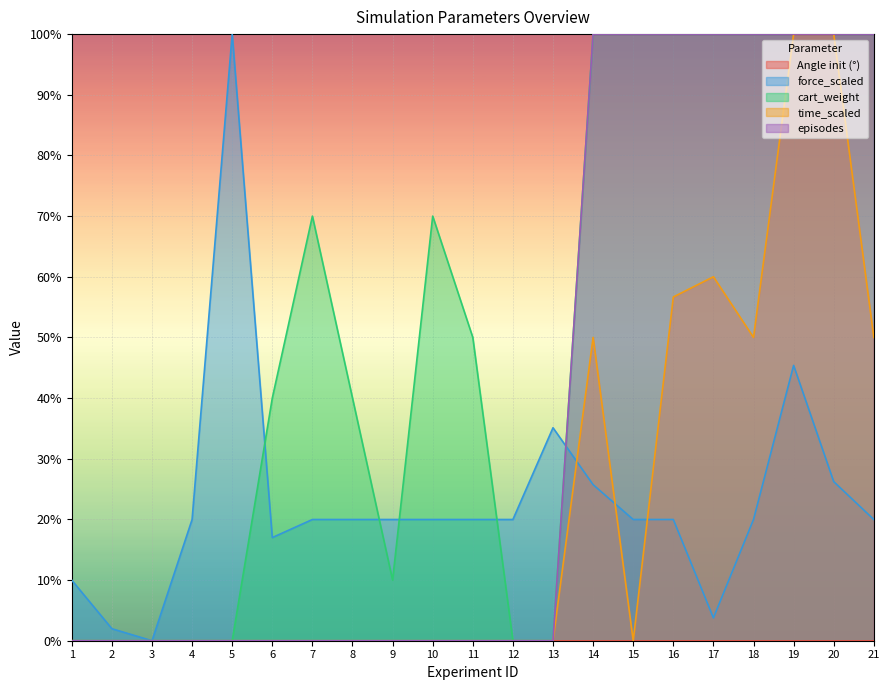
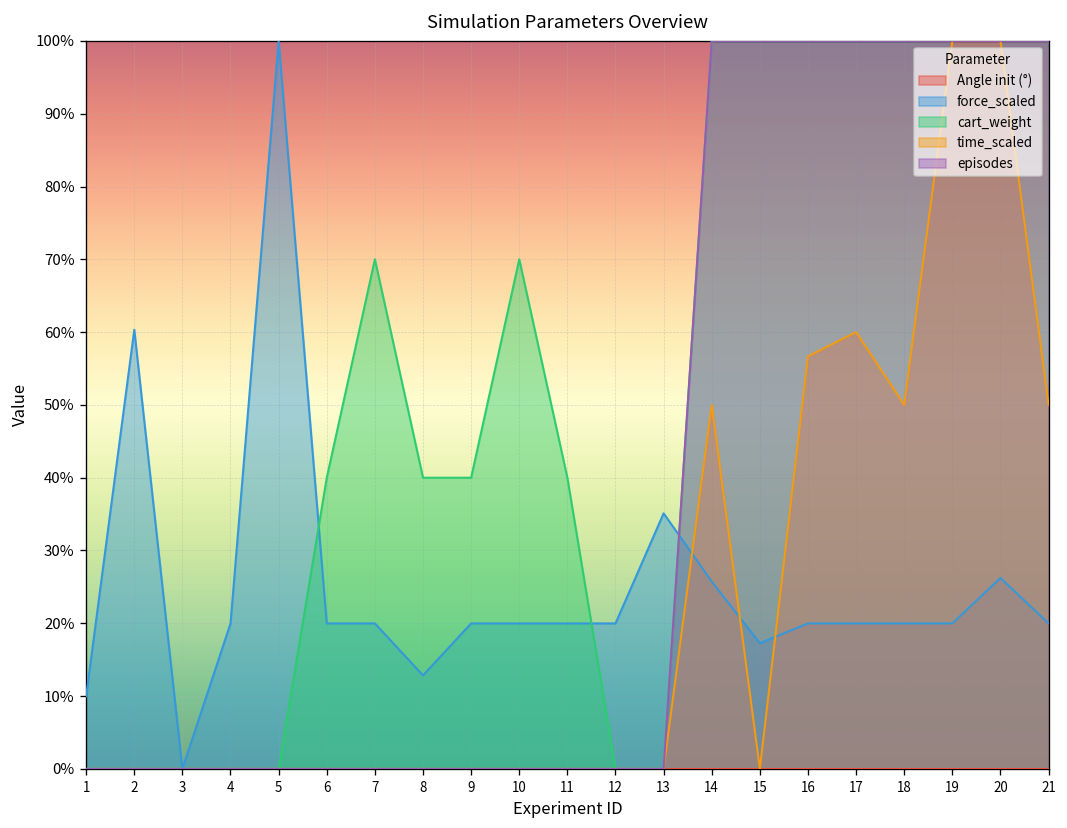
force_scaled, 2: 2% -> 60%
force_scaled, 6: 17% -> 20%
force_scaled, 8: 20% -> 13%
cart_weight, 9: 10% -> 40%
cart_weight, 11: 50% -> 40%
force_scaled, 15: 20% -> 17%
force_scaled, 17: 4% -> 20%
force_scaled, 19: 45% -> 20%
